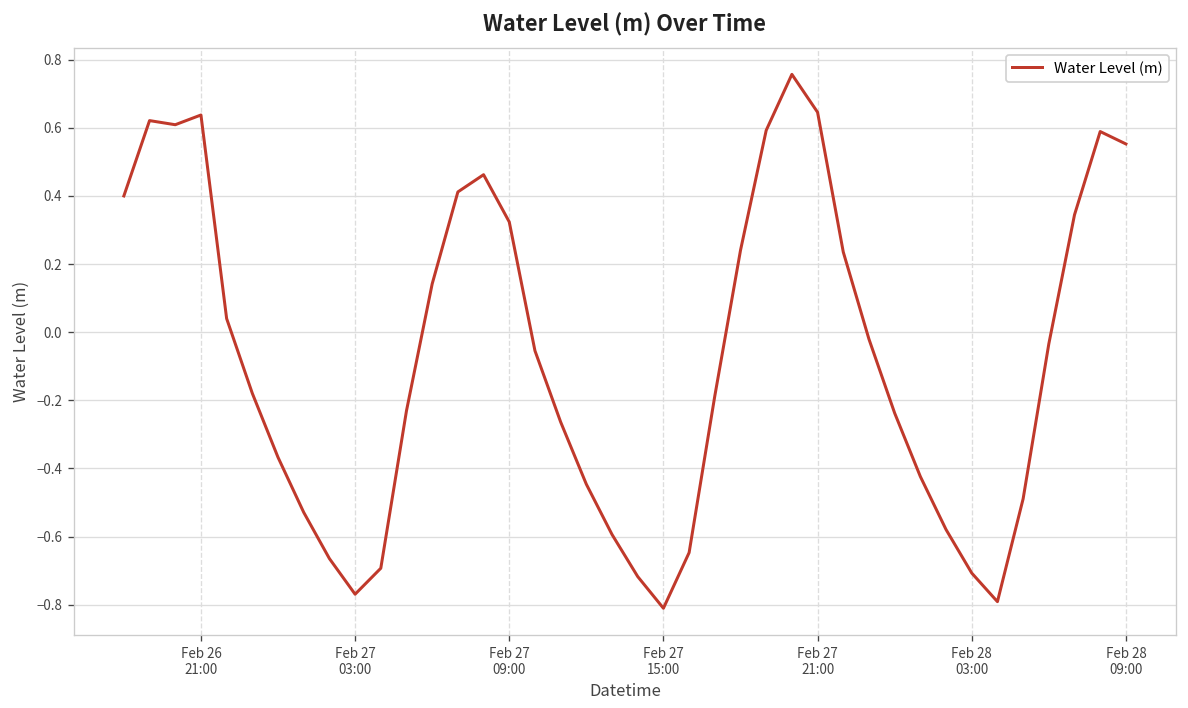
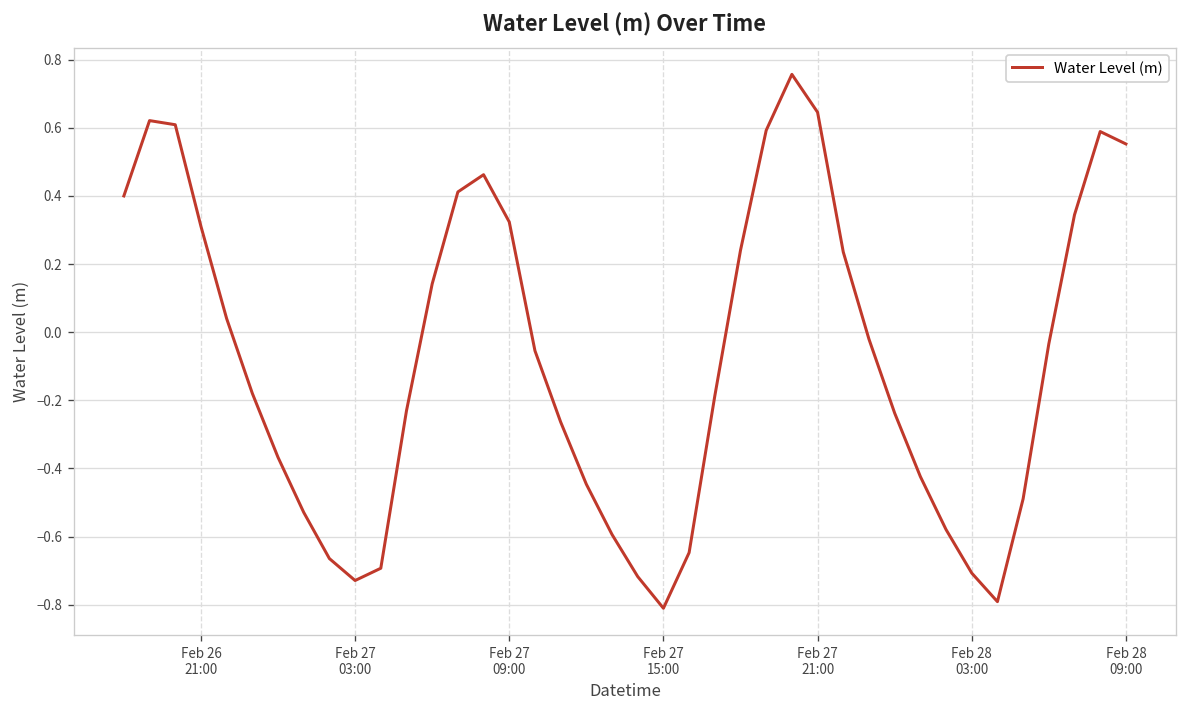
Feb 26 21:00: 0.64 -> 0.31
Feb 27 03:00: -0.77 -> -0.73
